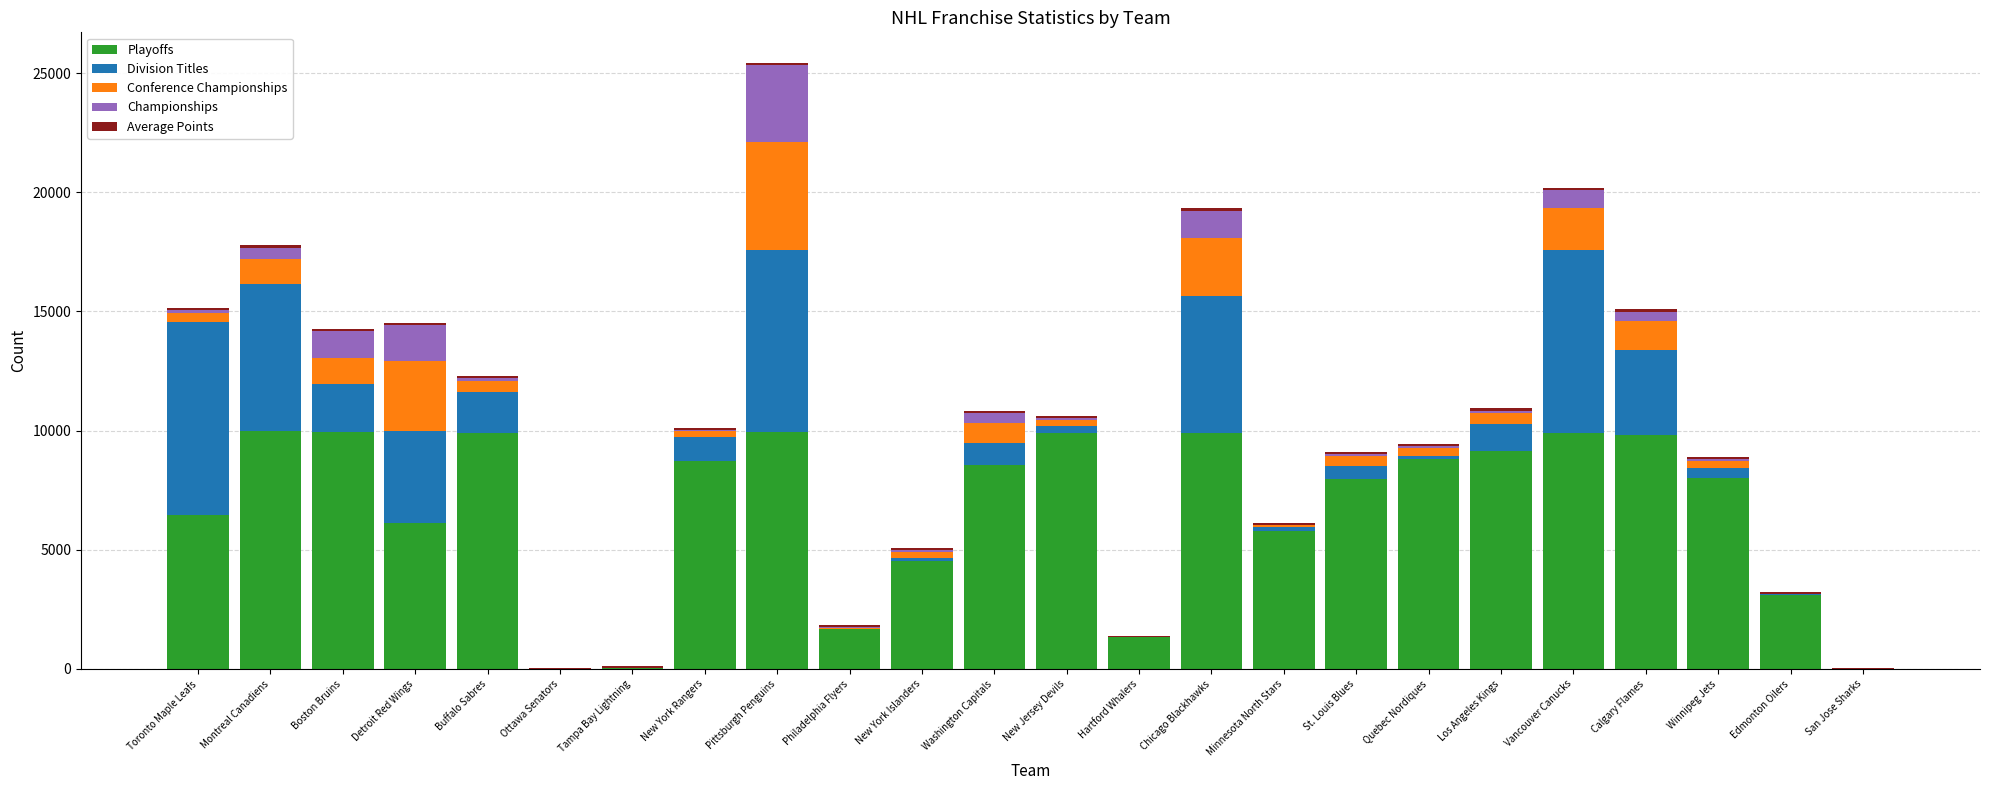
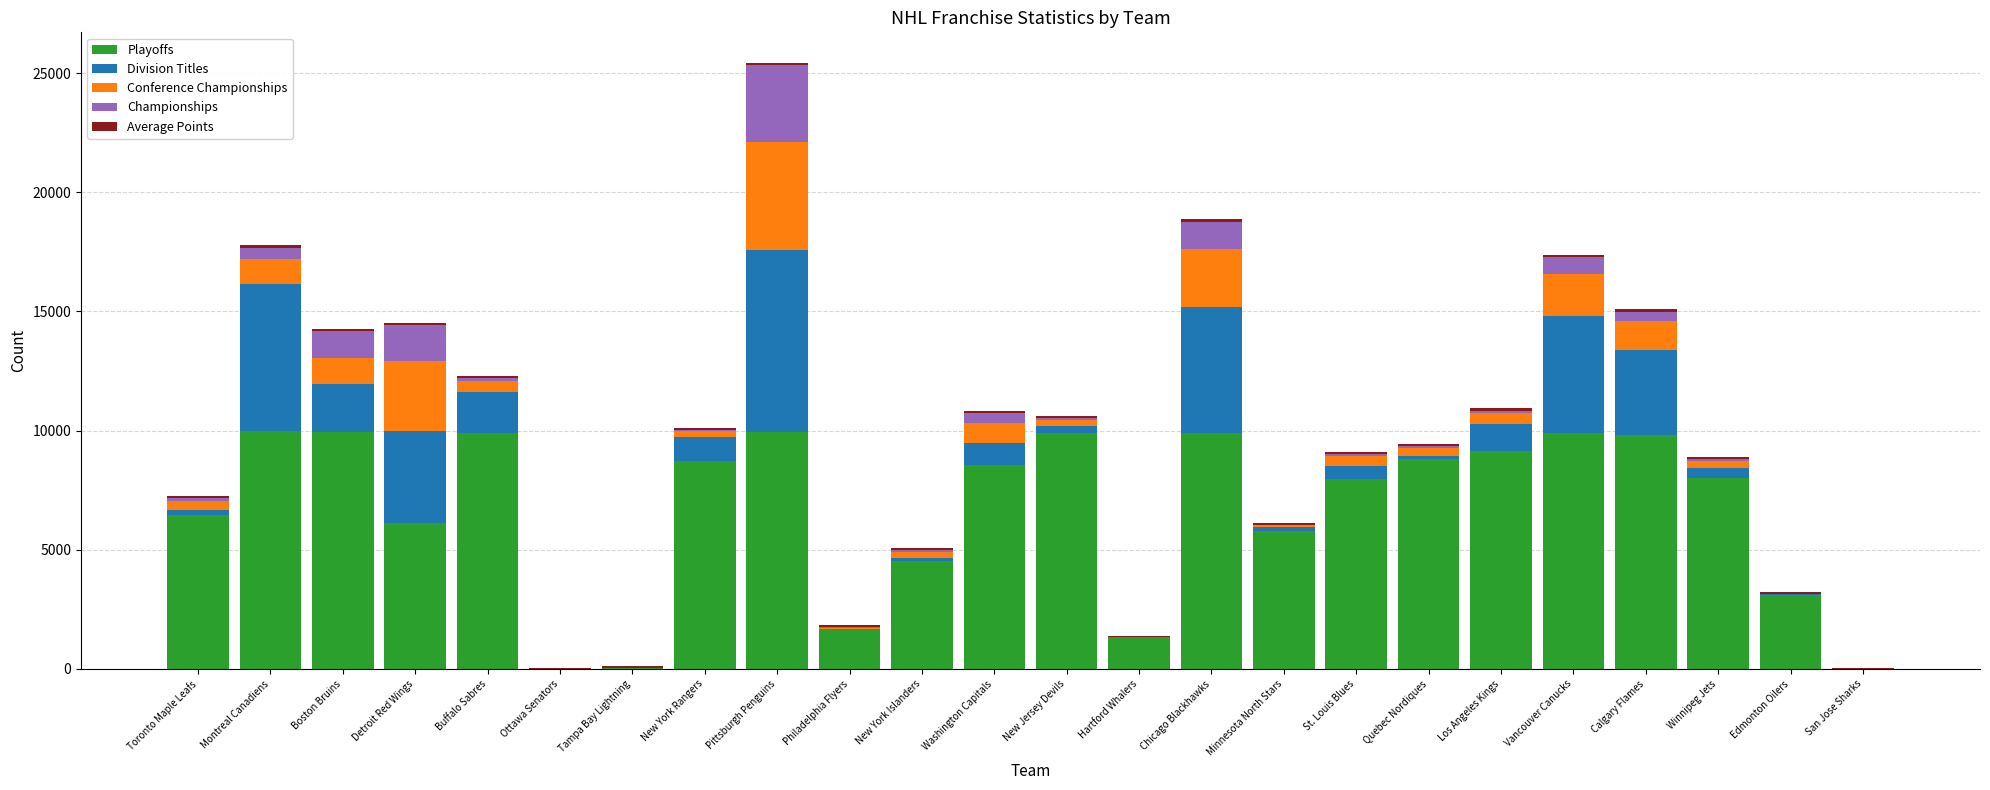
Division Titles, Toronto Maple Leafs: 8100 -> 200
Division Titles, Chicago Blackhawks: 5700 -> 5300
Division Titles, Vancouver Canucks: 7700 -> 4900
